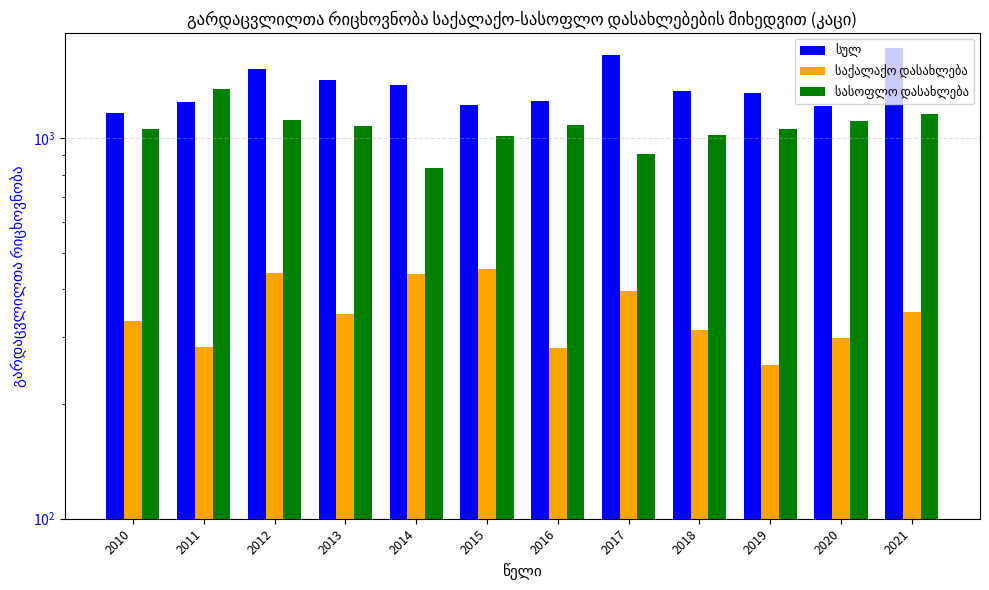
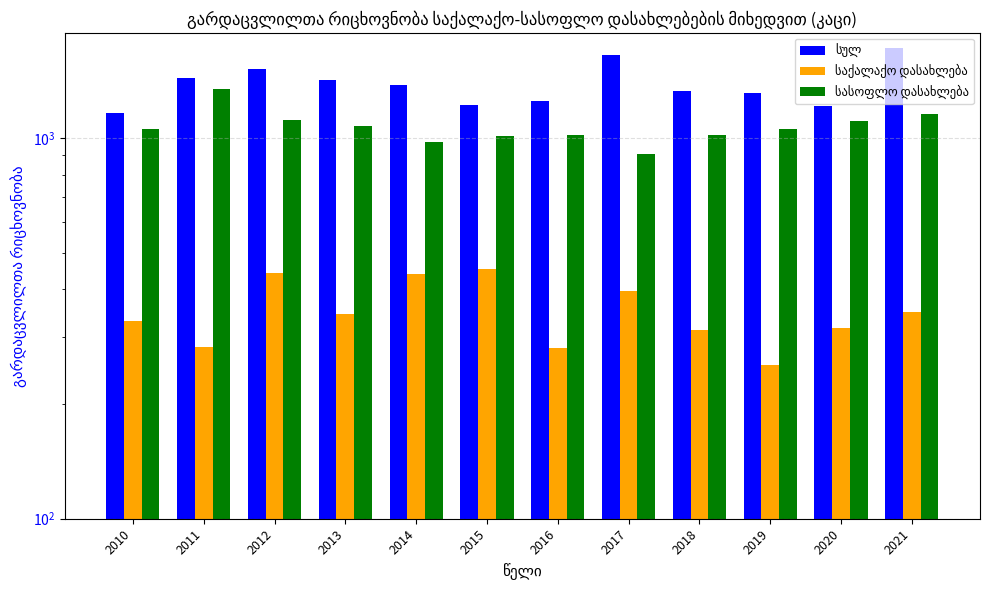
სულ, 2011: 1250 -> 1440
სასოფლო დასახლება, 2014: 830 -> 980
სასოფლო დასახლება, 2016: 1080 -> 1020
საქალაქო დასახლება, 2020: 300 -> 320
